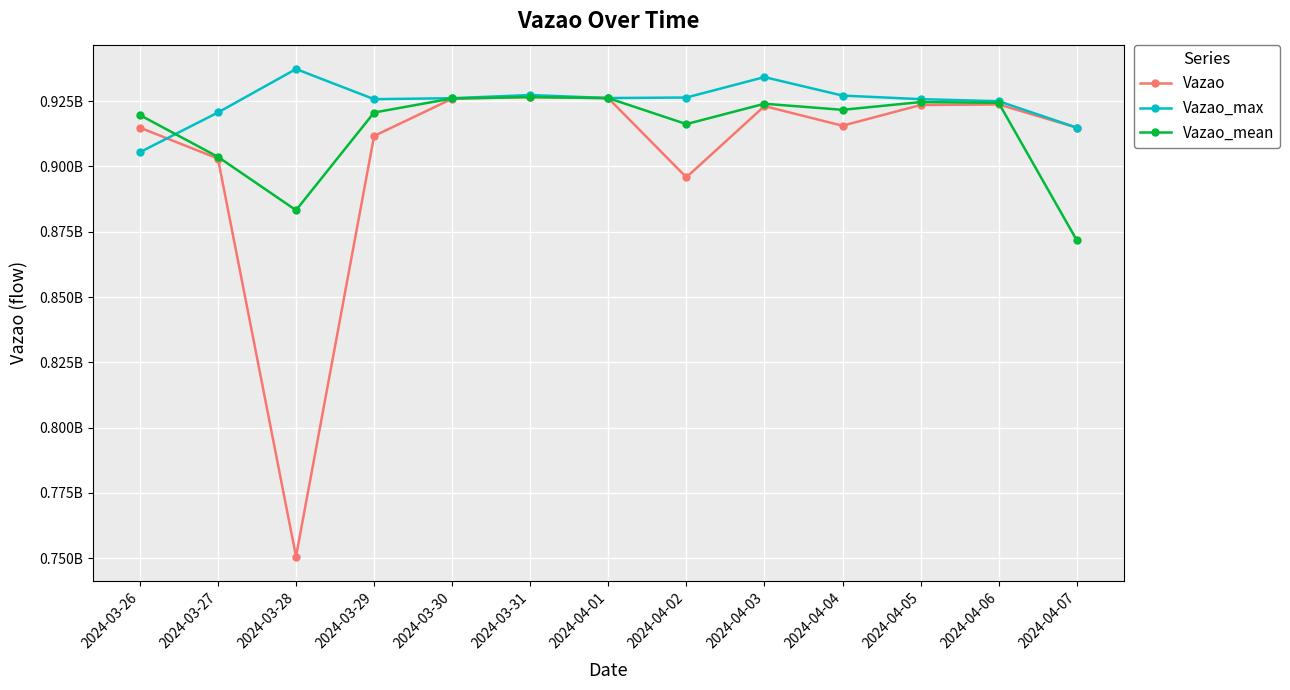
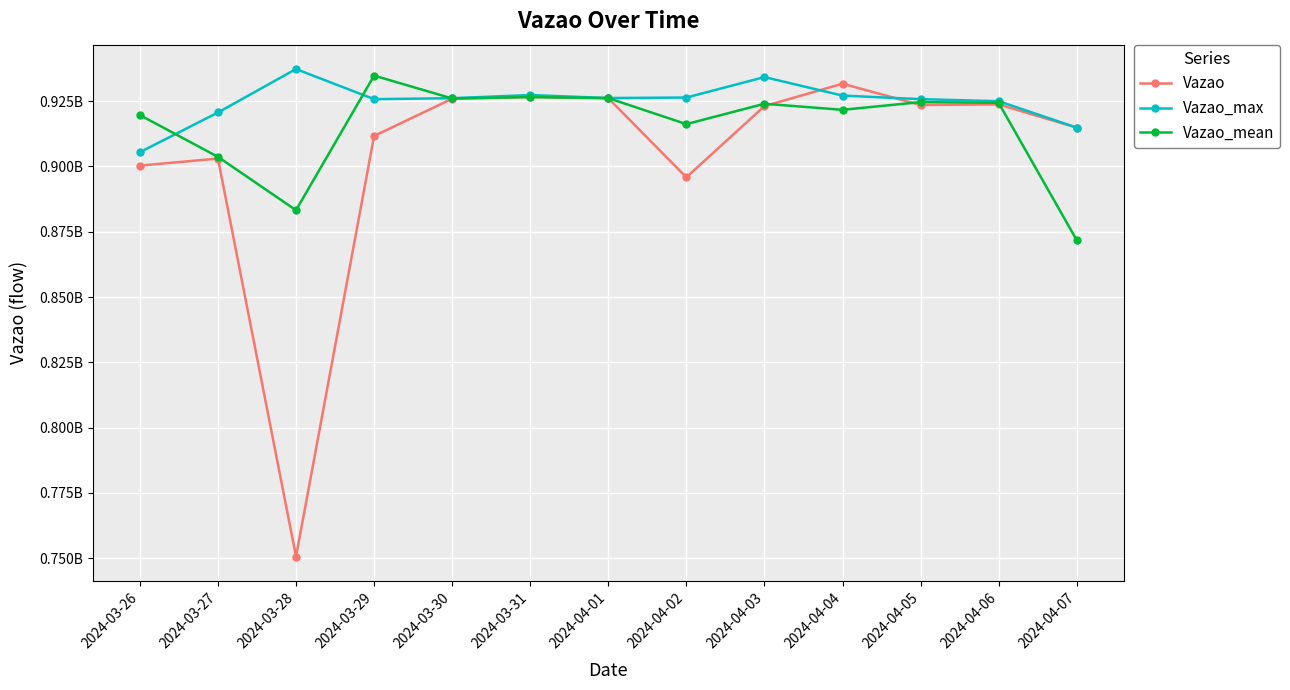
Vazao, 2024-03-26: 915000000 -> 900000000
Vazao_mean, 2024-03-29: 921000000 -> 935000000
Vazao, 2024-04-04: 916000000 -> 932000000
